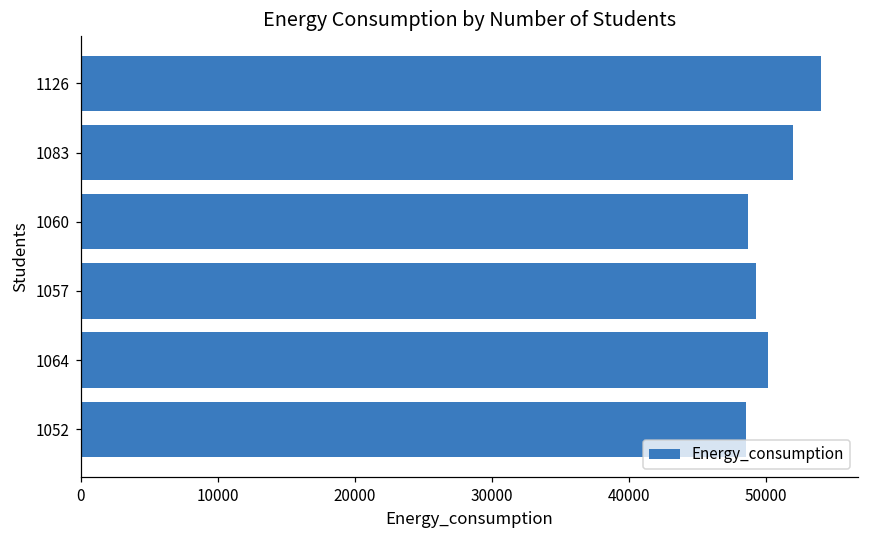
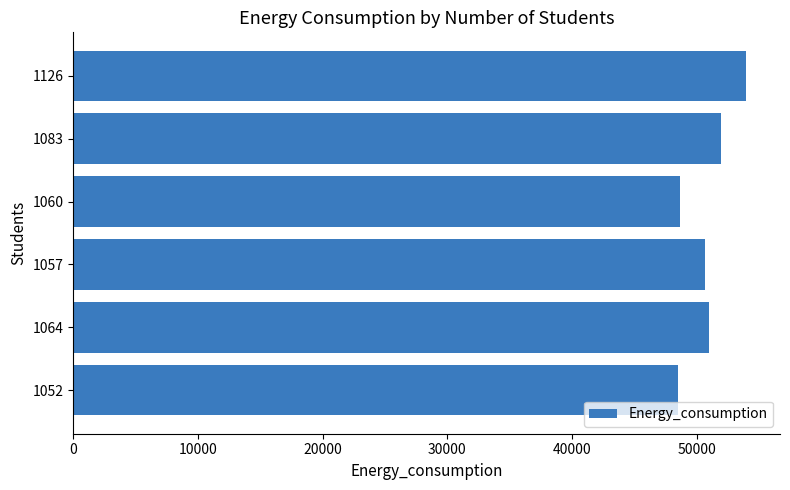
1057: 49200 -> 50700
1064: 50200 -> 51000
